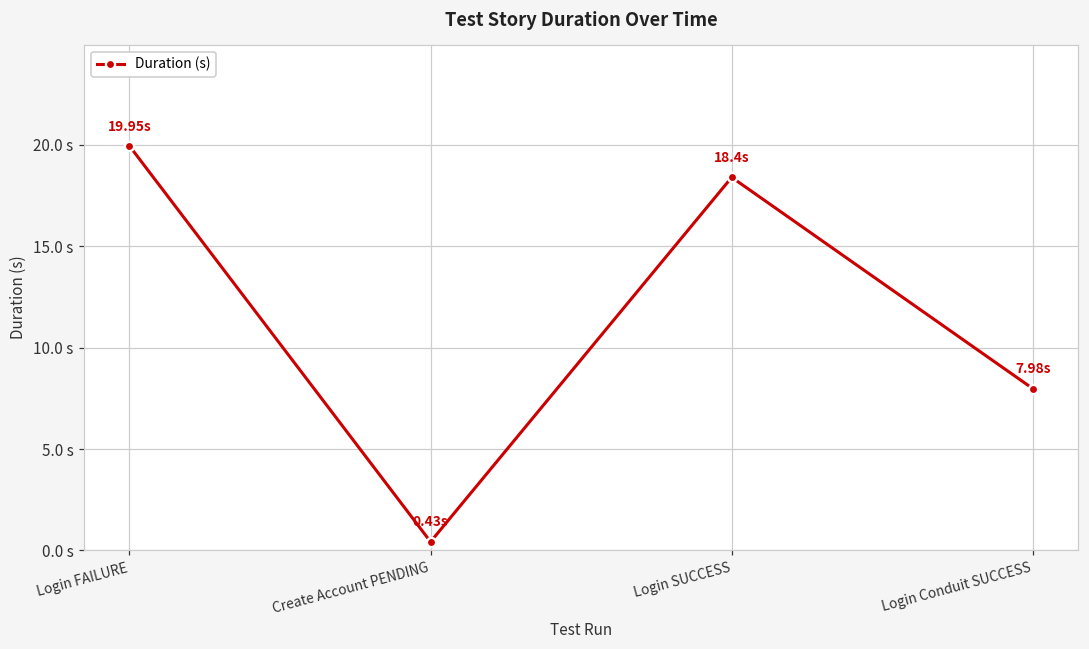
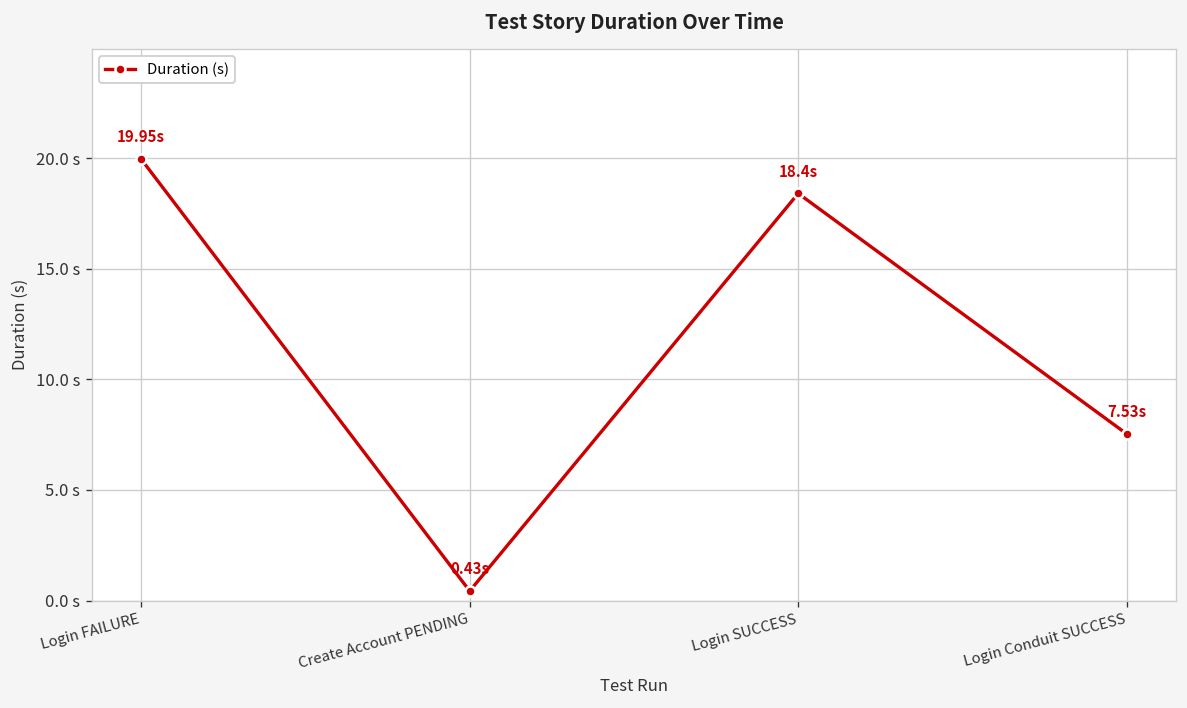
Login Conduit SUCCESS: 7.98s -> 7.53s
